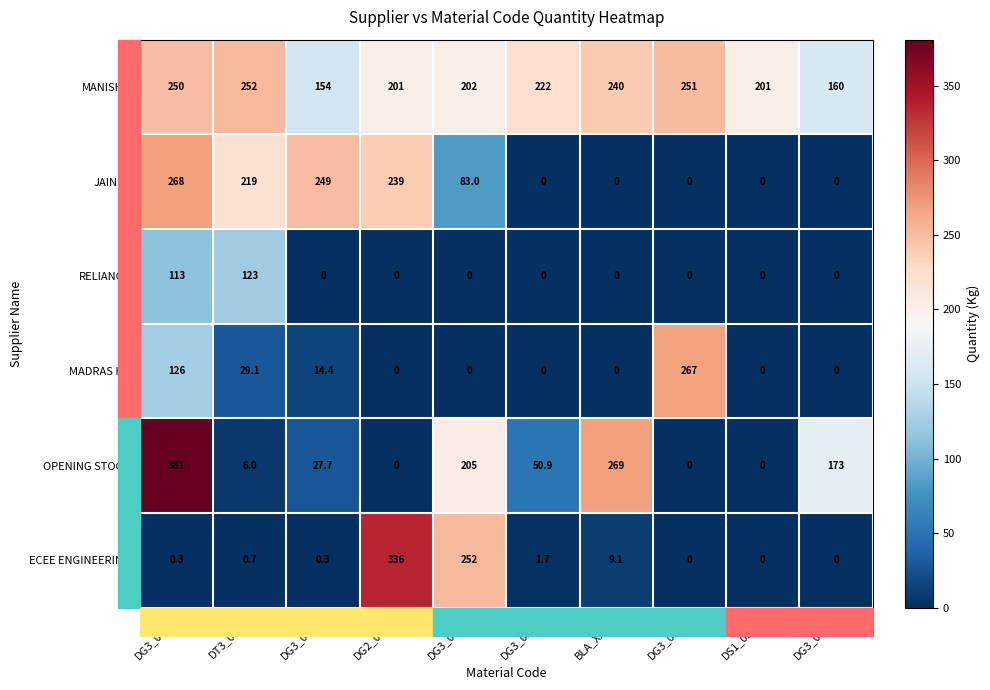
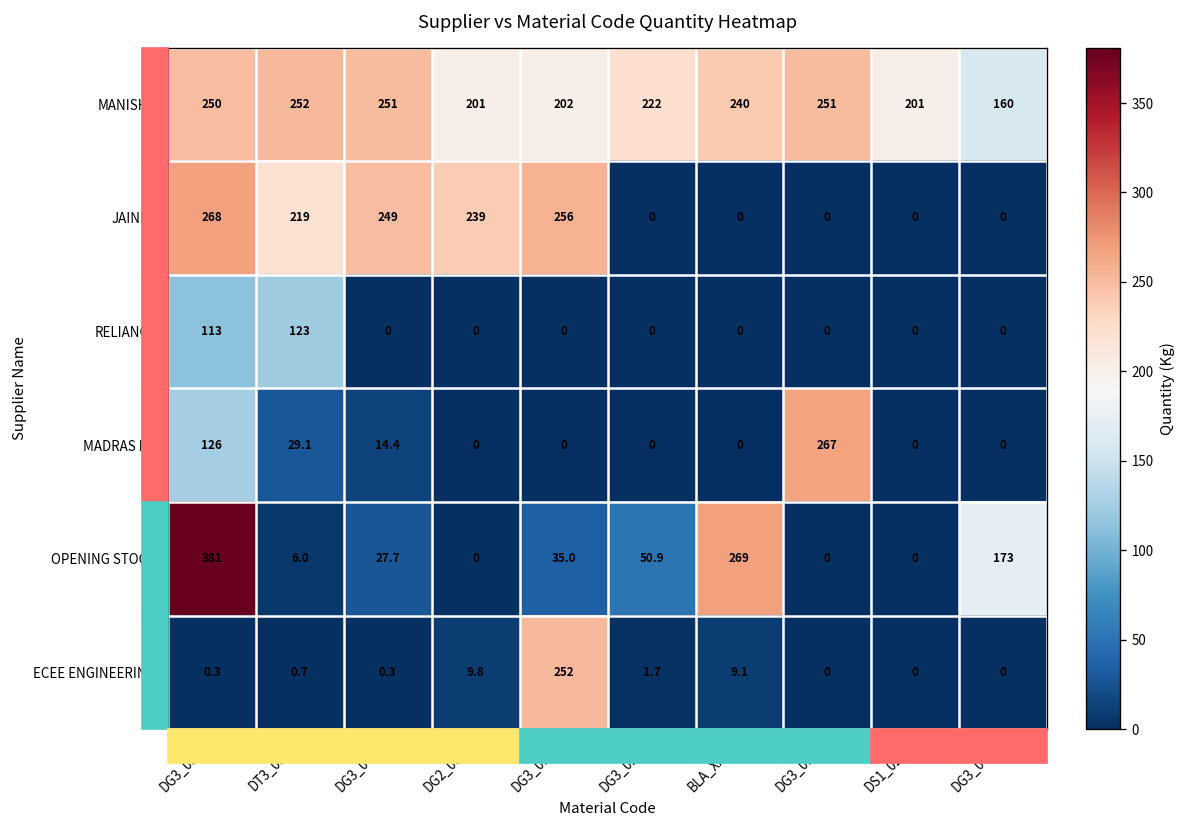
MANISHA, DG3_0400: 154 -> 251
JAINEX, DG3_0140: 83.0 -> 256
OPENING STOCK, DG3_0140: 205 -> 35.0
ECEE ENGINEERING, DG2_0815: 336 -> 9.8
